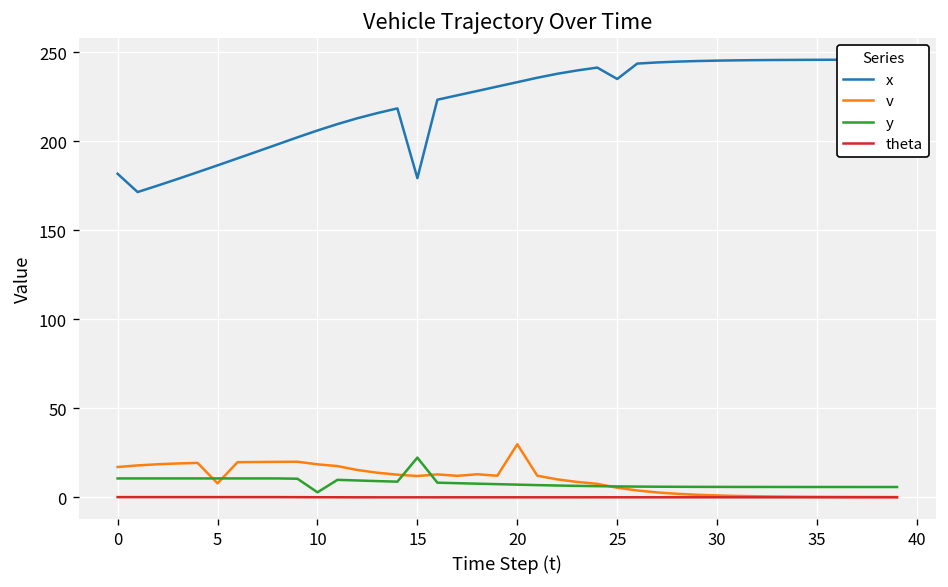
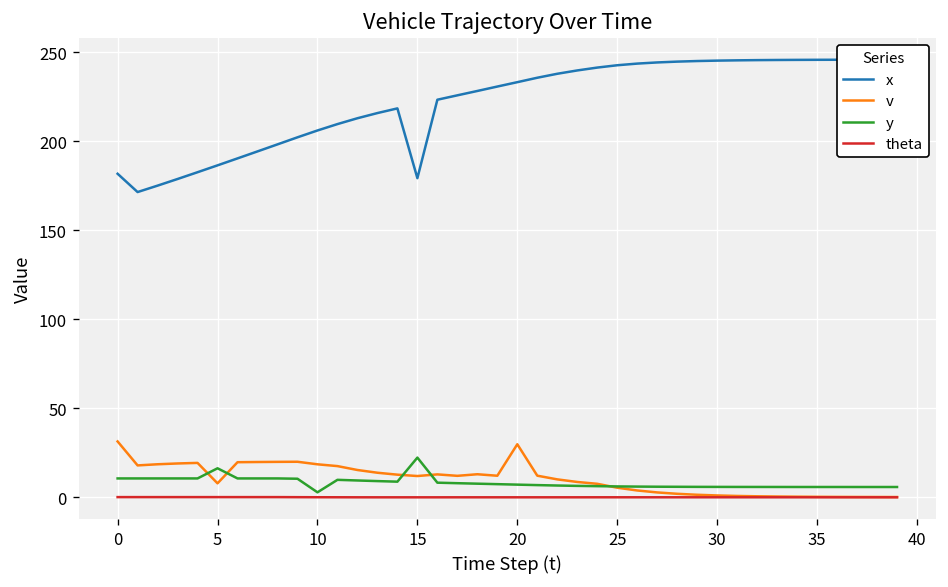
v, 0: 17 -> 31
y, 5: 11 -> 16
x, 25: 235 -> 243
